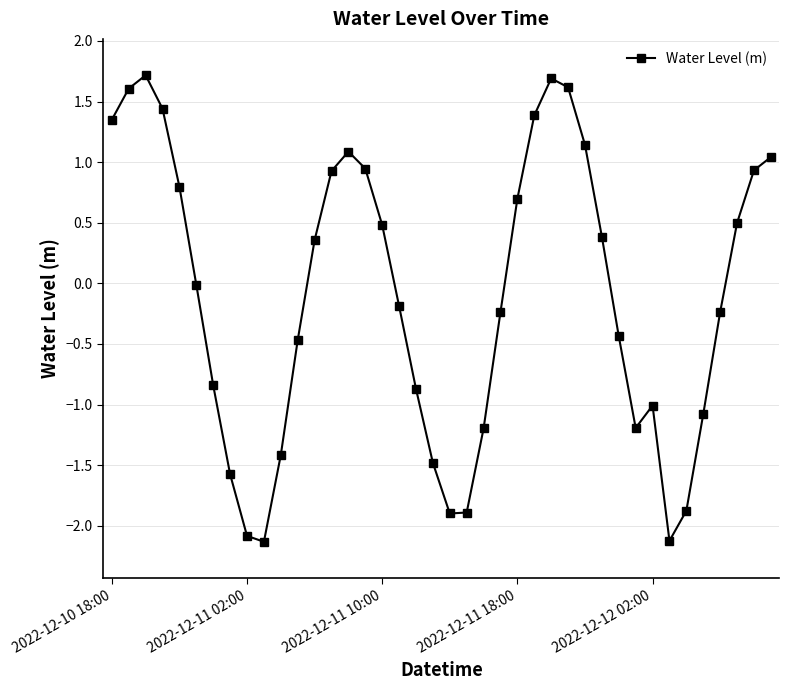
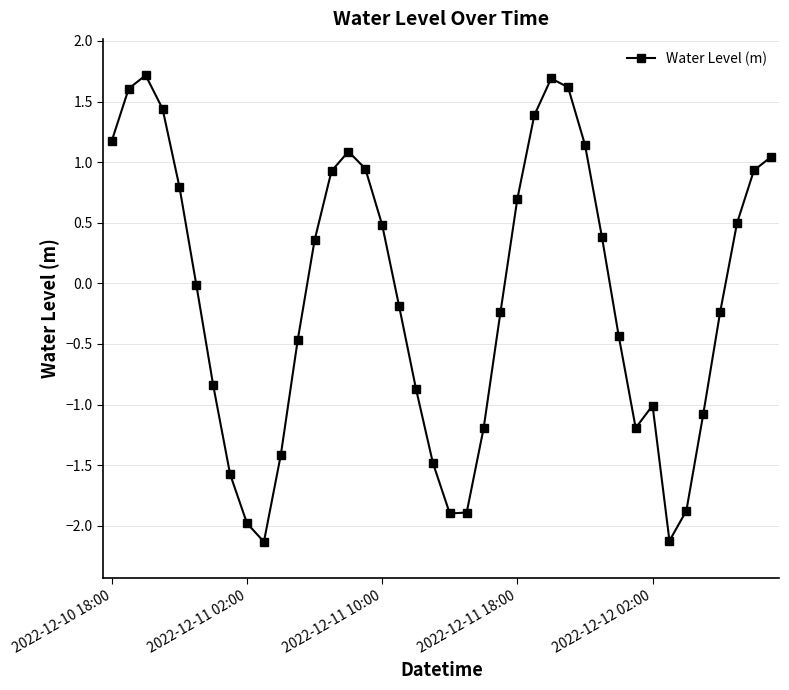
2022-12-10 18:00: 1.35 -> 1.18
2022-12-11 02:00: -2.08 -> -1.98
